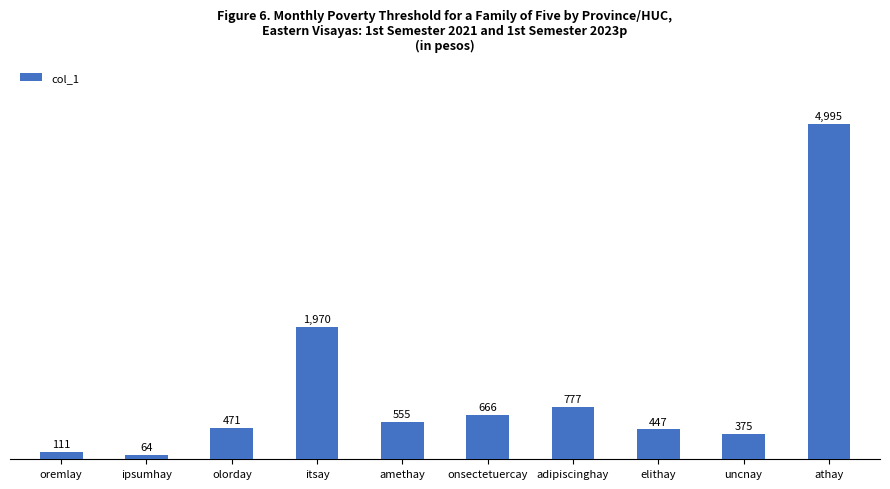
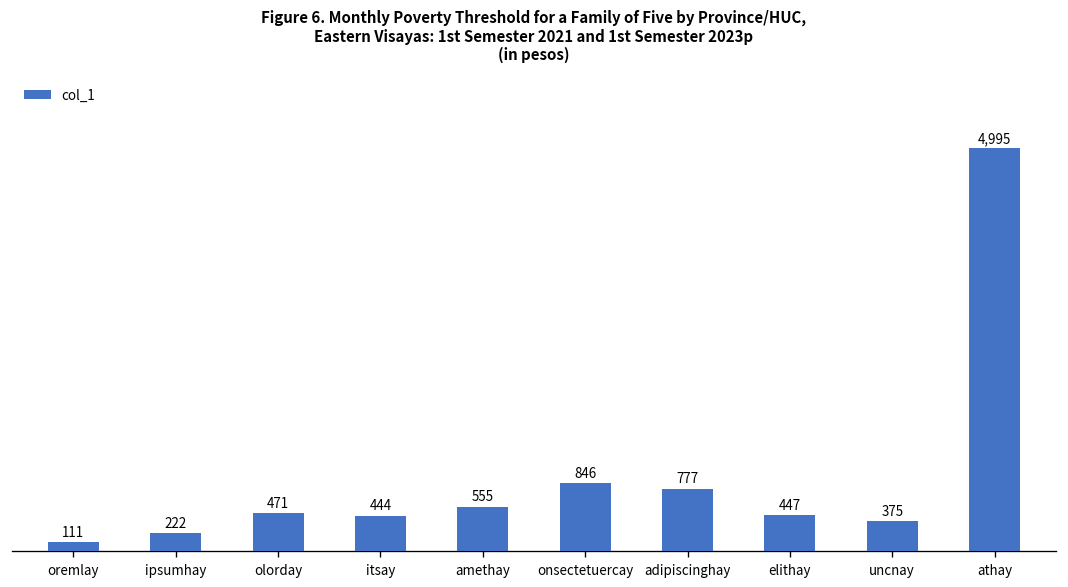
ipsumhay: 64 -> 222
itsay: 1,970 -> 444
onsectetuercay: 666 -> 846
